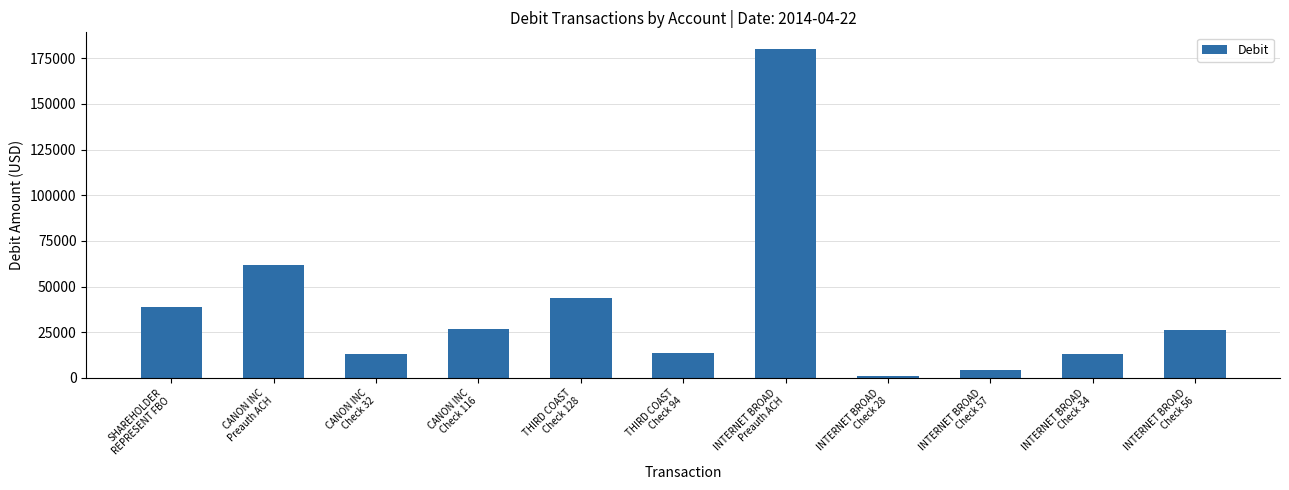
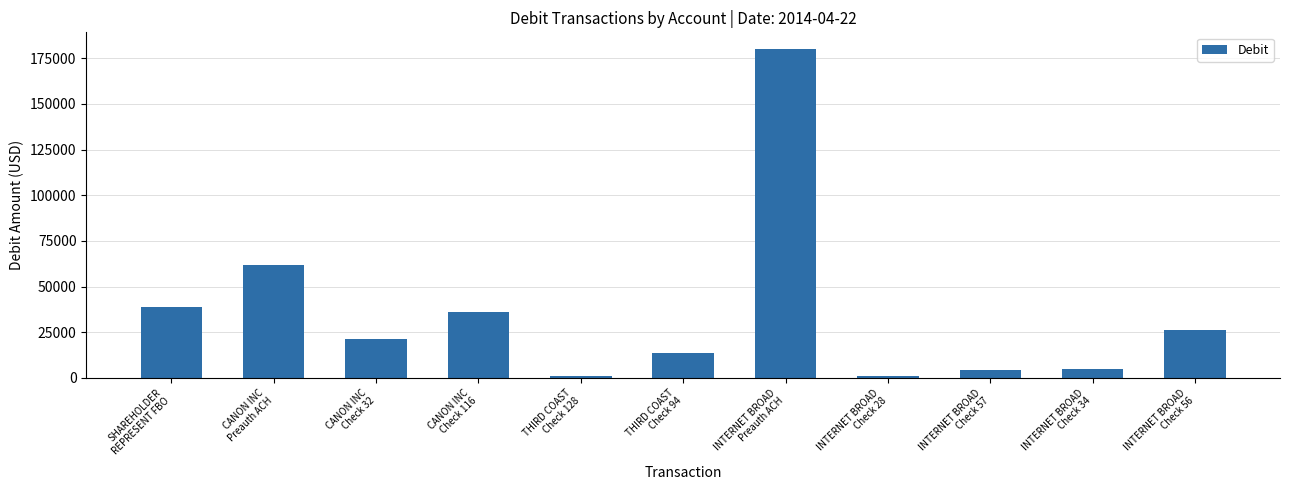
CANON INC Check 32: 13000 -> 21000
CANON INC Check 116: 27000 -> 36000
THIRD COAST Check 128: 44000 -> 1000
INTERNET BROAD Check 34: 13000 -> 5000
